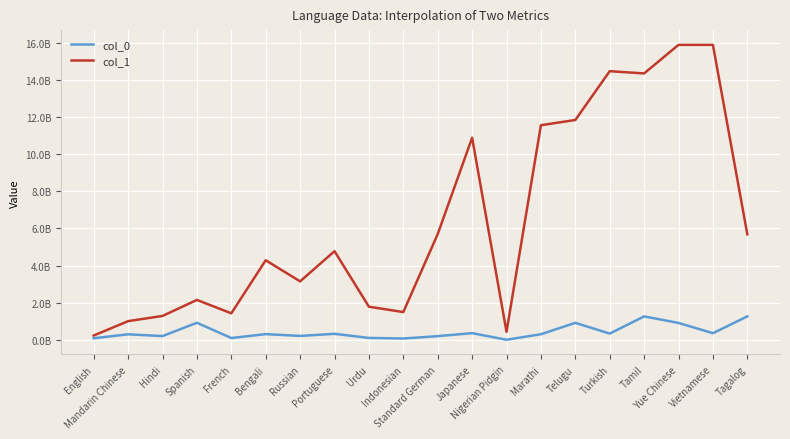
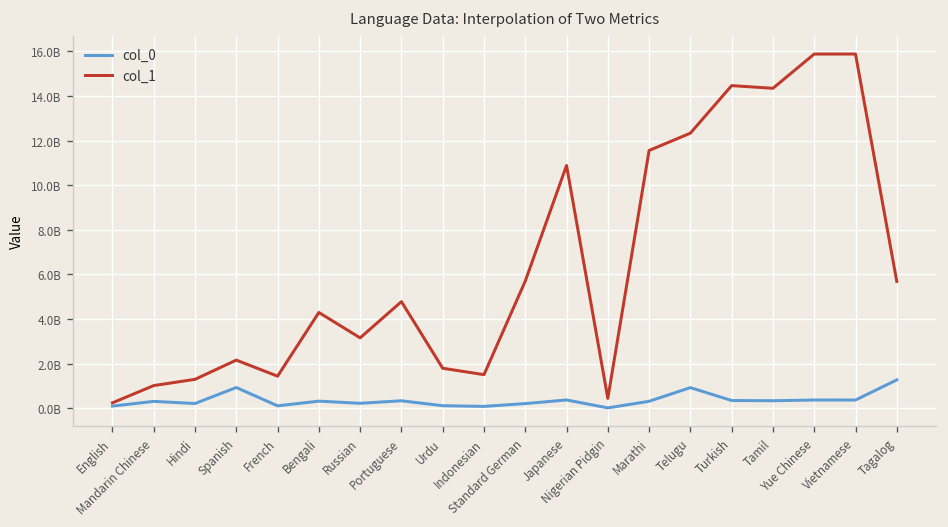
col_1, Telugu: 11800000000 -> 12300000000
col_0, Tamil: 1300000000 -> 300000000
col_0, Yue Chinese: 900000000 -> 400000000
